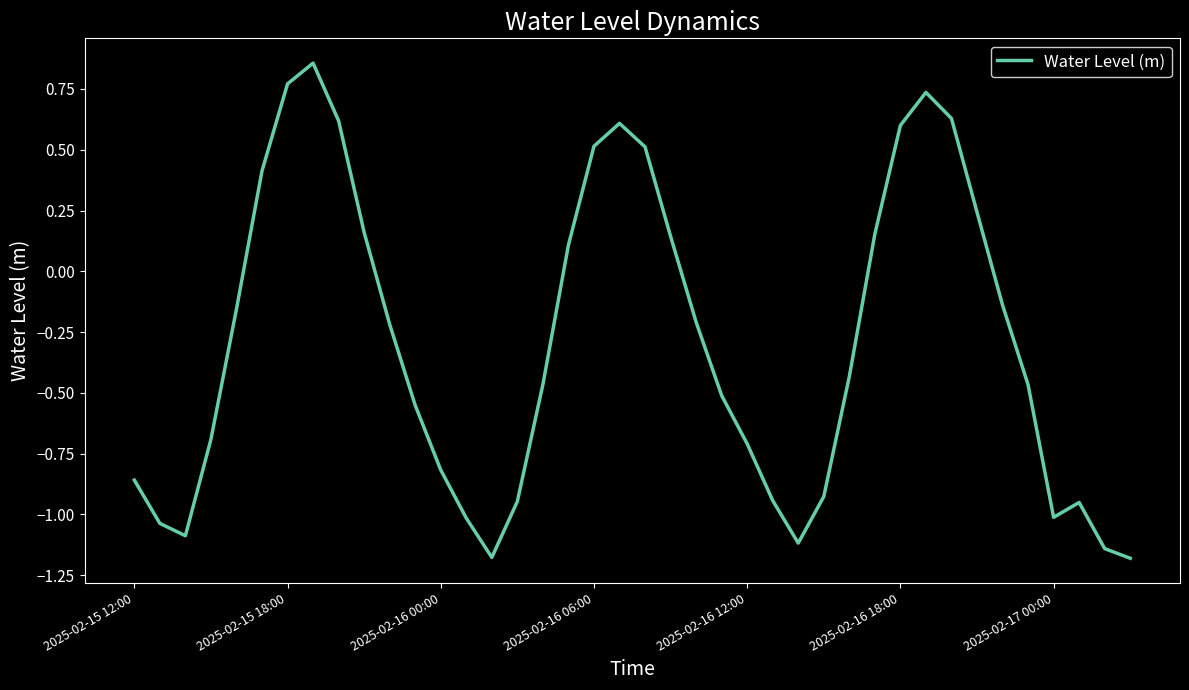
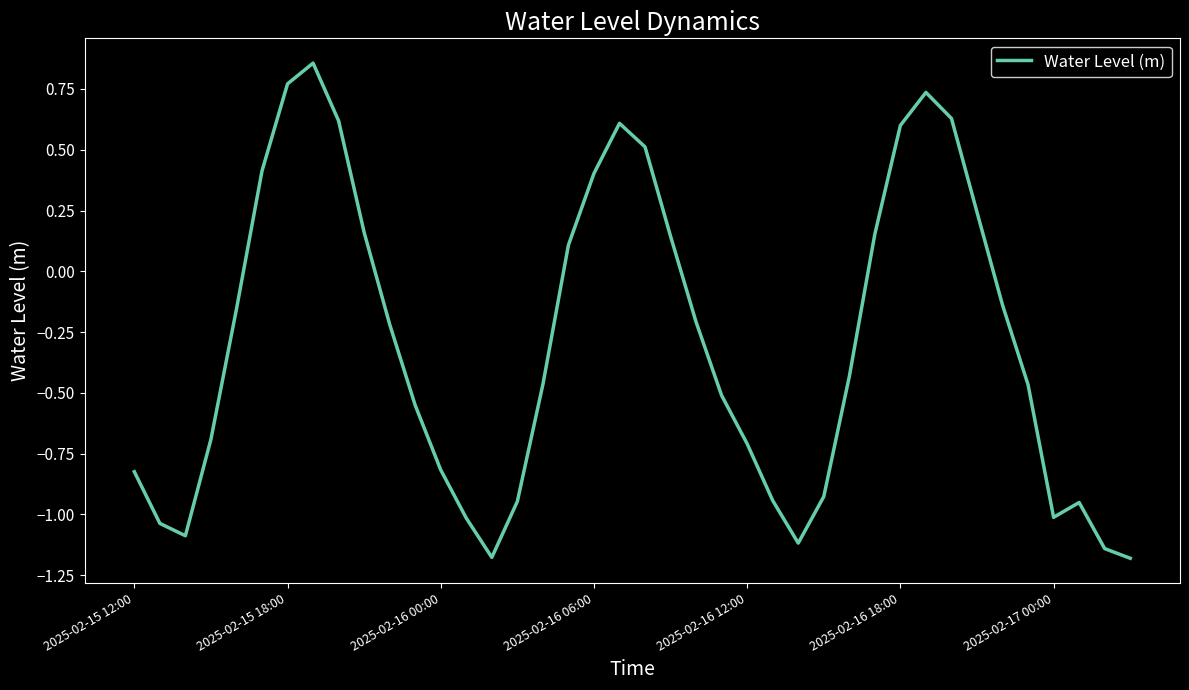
2025-02-15 12:00: -0.86 -> -0.82
2025-02-16 06:00: 0.51 -> 0.40
